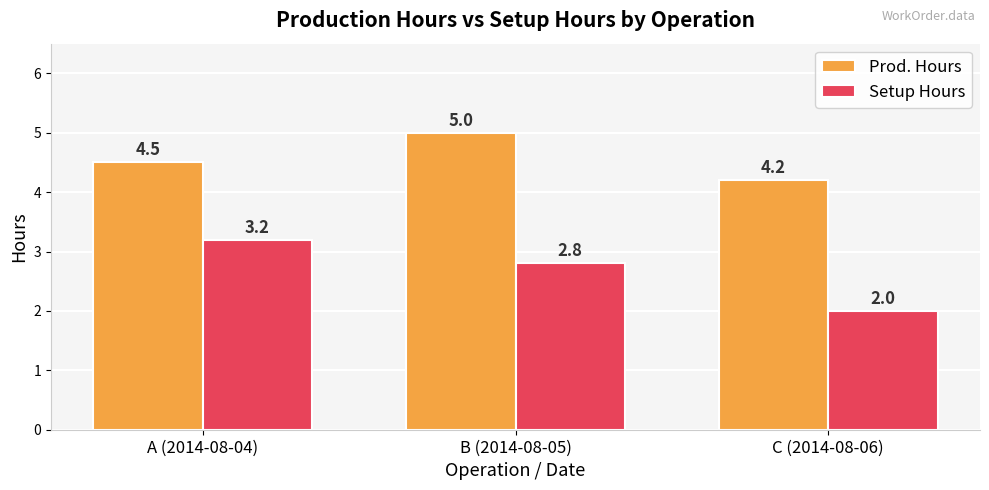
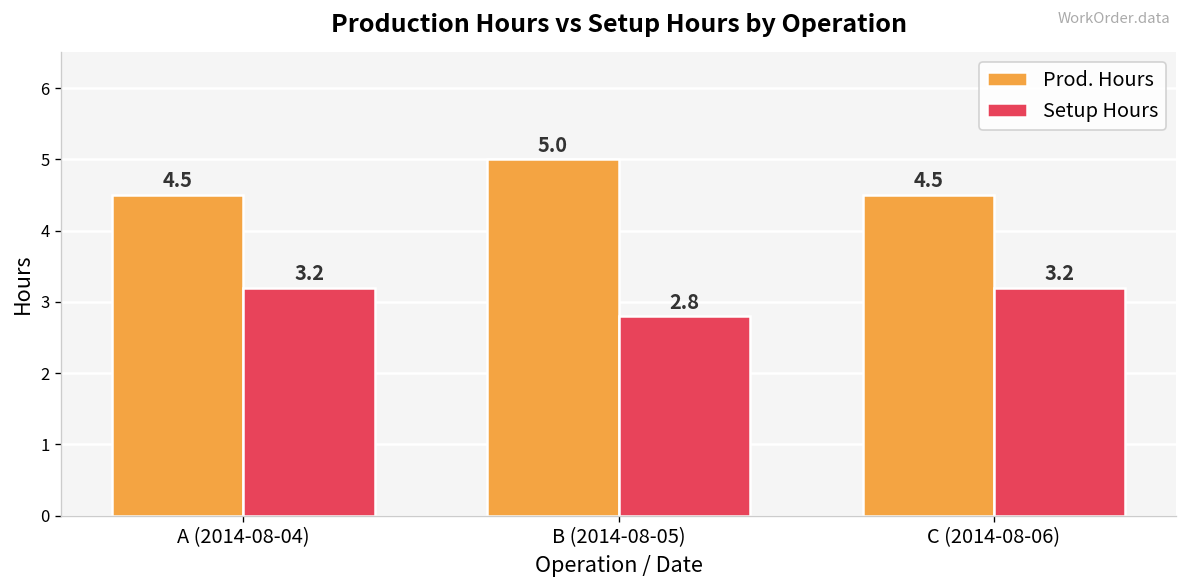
Prod. Hours, C (2014-08-06): 4.2 -> 4.5
Setup Hours, C (2014-08-06): 2.0 -> 3.2
